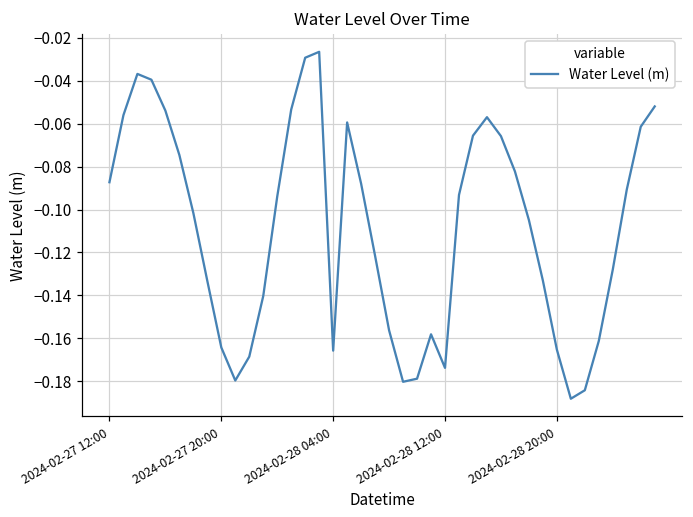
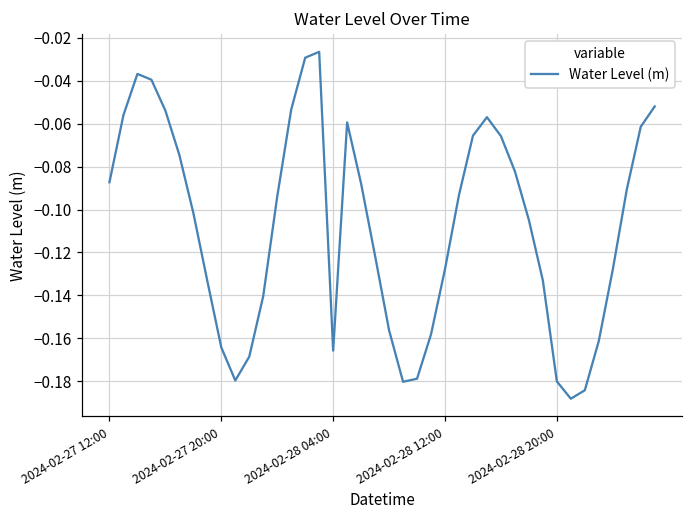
2024-02-28 12:00: -0.174 -> -0.128
2024-02-28 20:00: -0.165 -> -0.180
